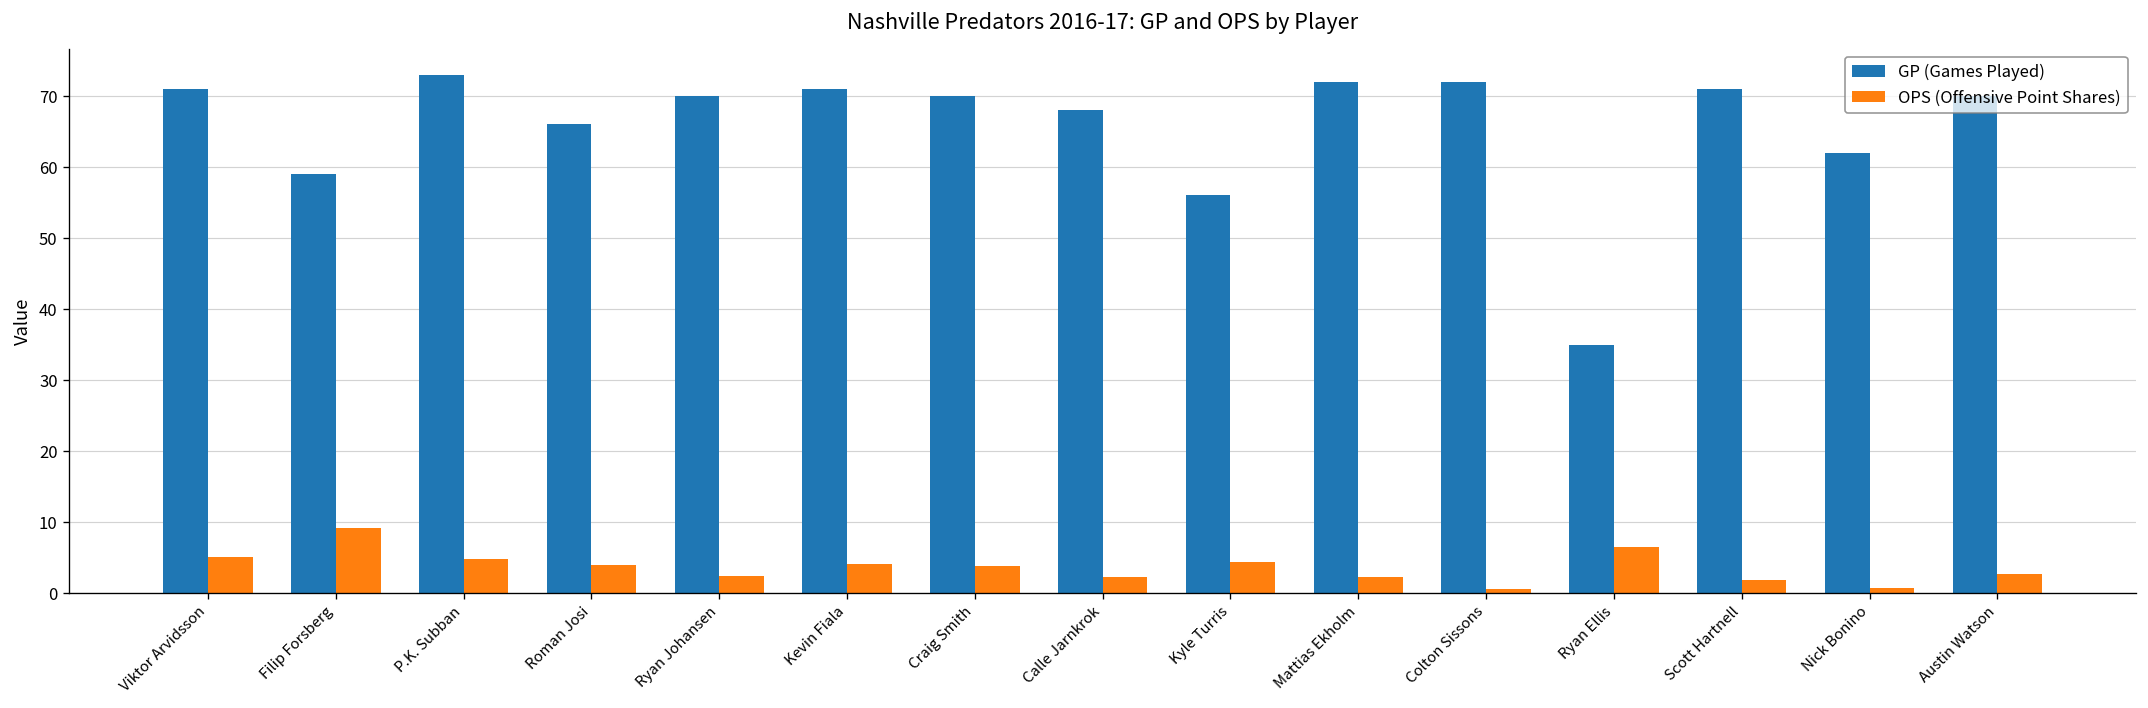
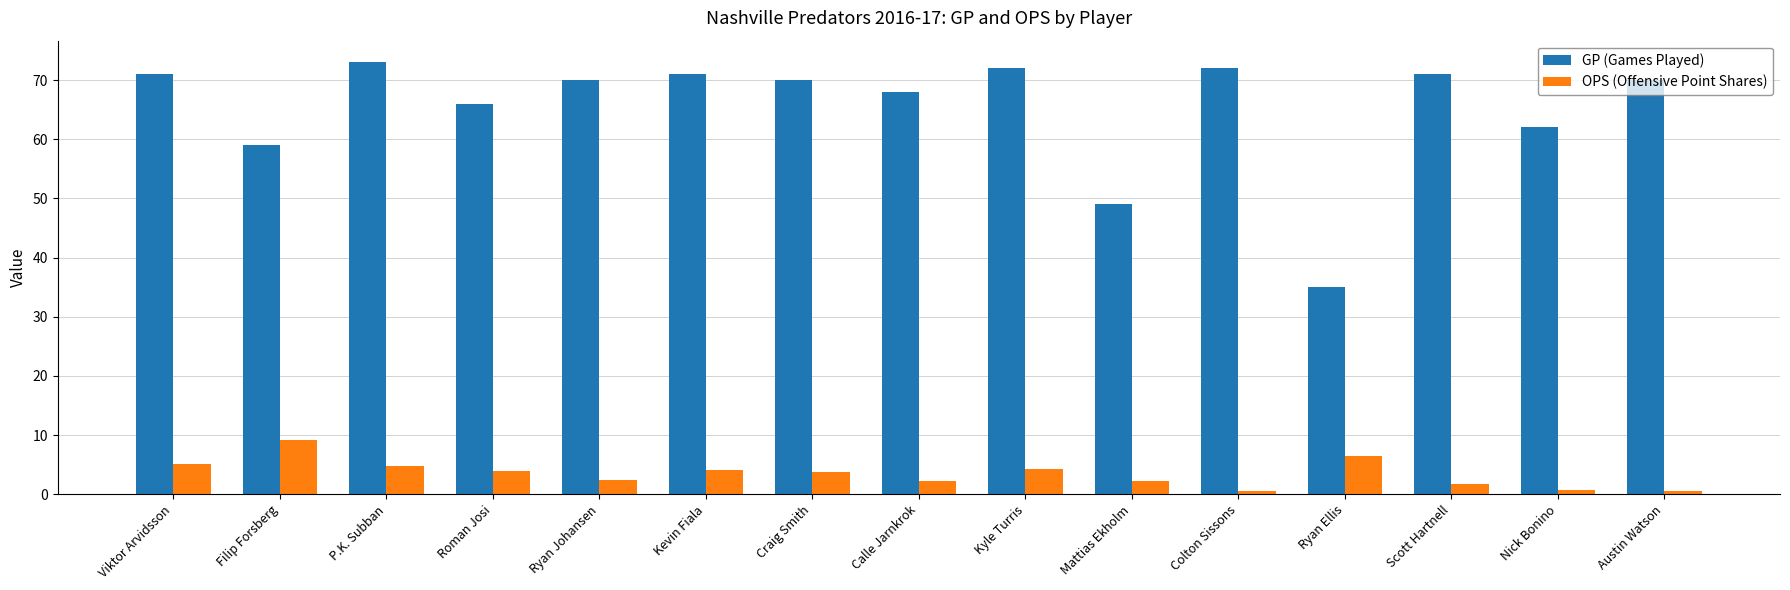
GP (Games Played), Kyle Turris: 56 -> 72
GP (Games Played), Mattias Ekholm: 72 -> 49
OPS (Offensive Point Shares), Austin Watson: 3 -> 1
